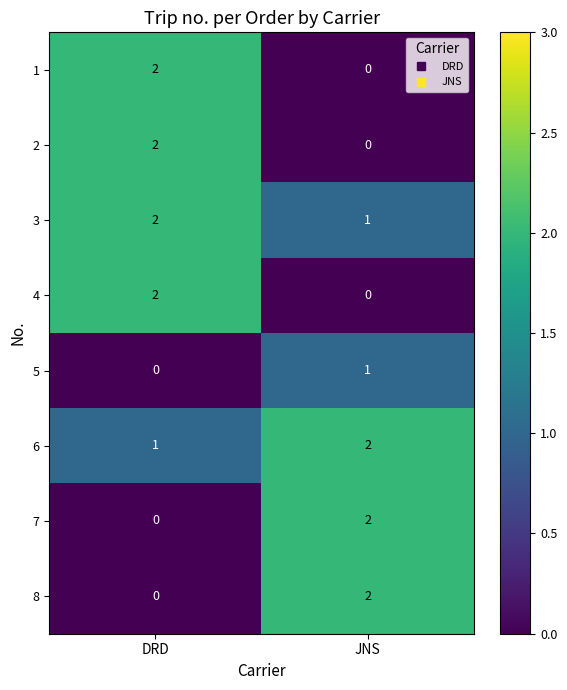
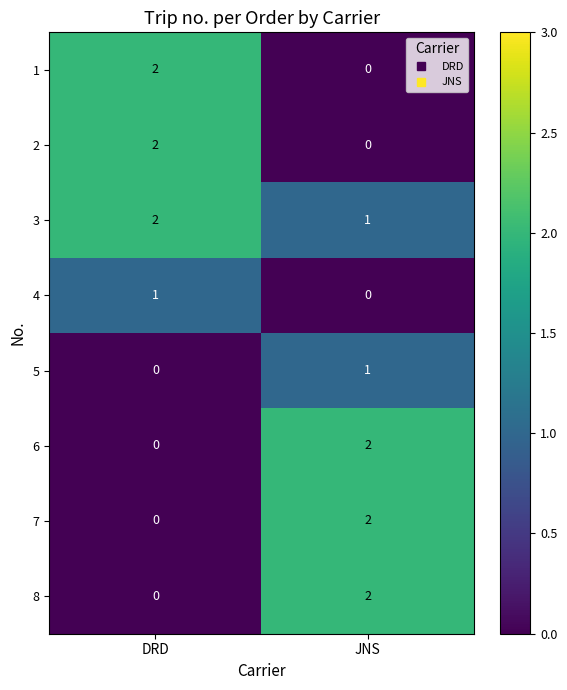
4, DRD: 2 -> 1
6, DRD: 1 -> 0
